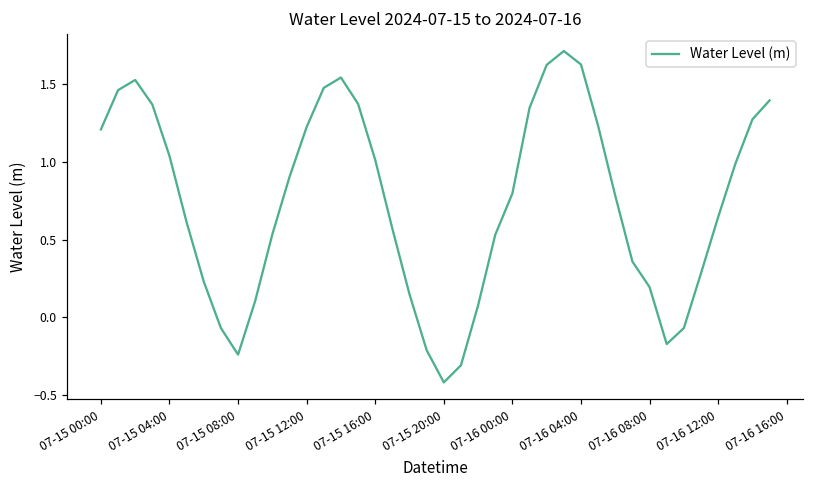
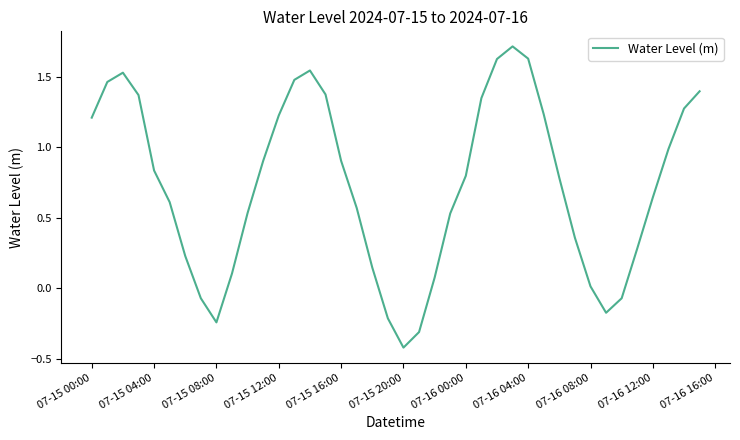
07-15 04:00: 1.04 -> 0.83
07-15 16:00: 1.01 -> 0.90
07-16 08:00: 0.19 -> 0.01
